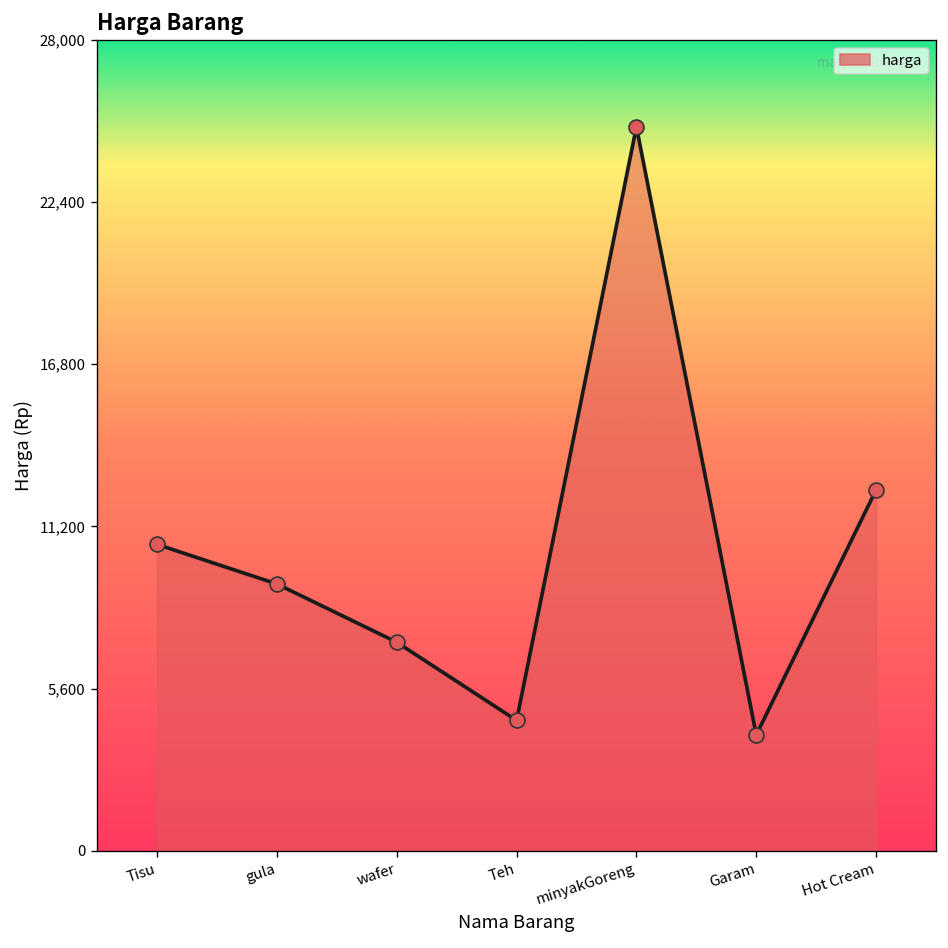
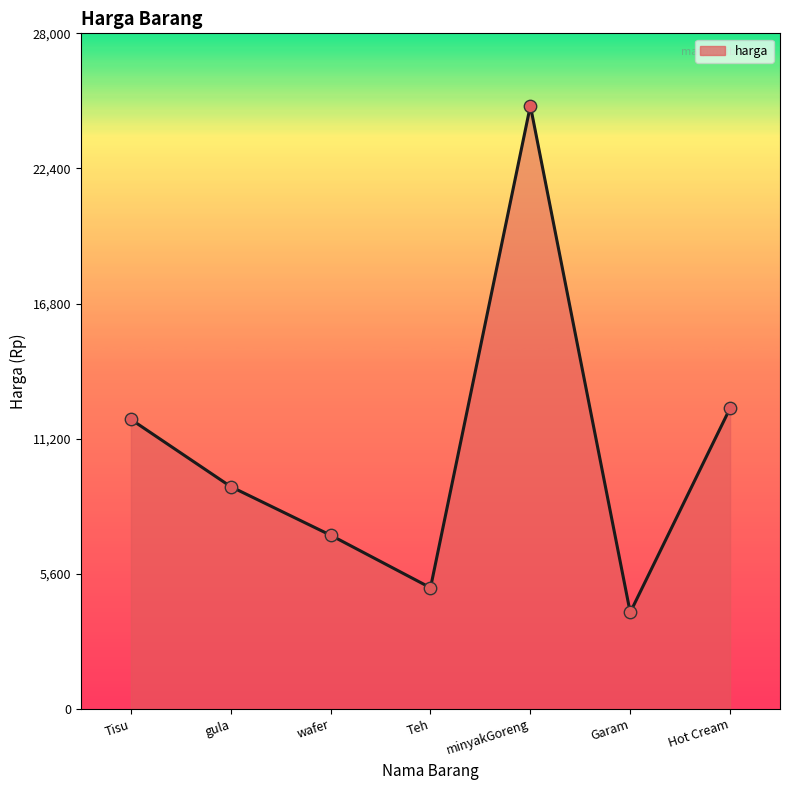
Tisu: 10,600 -> 12,000
Teh: 4,500 -> 5,000
